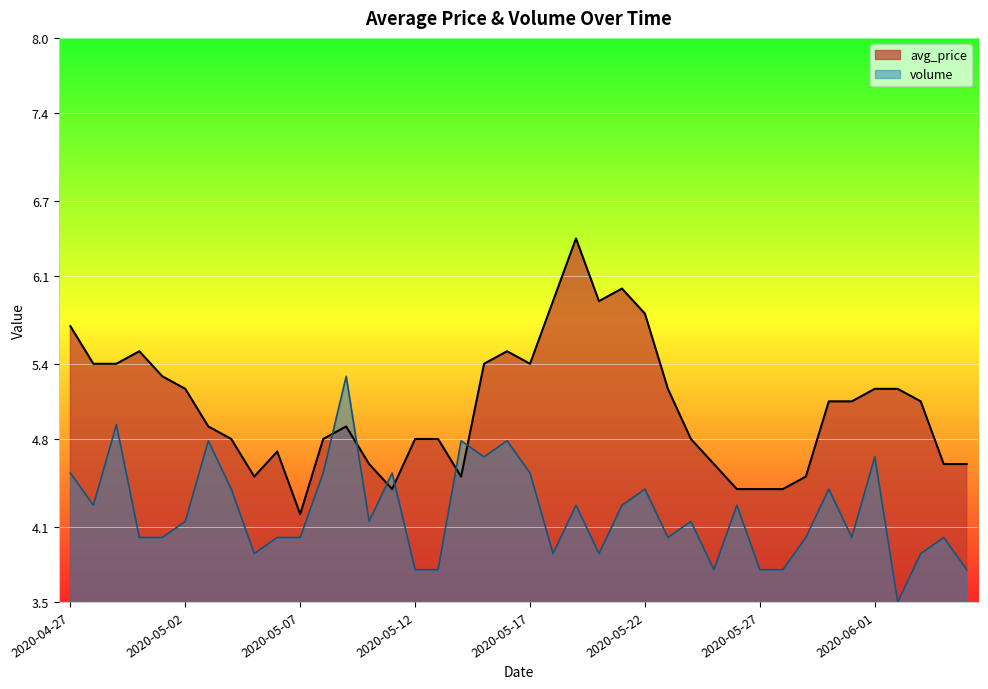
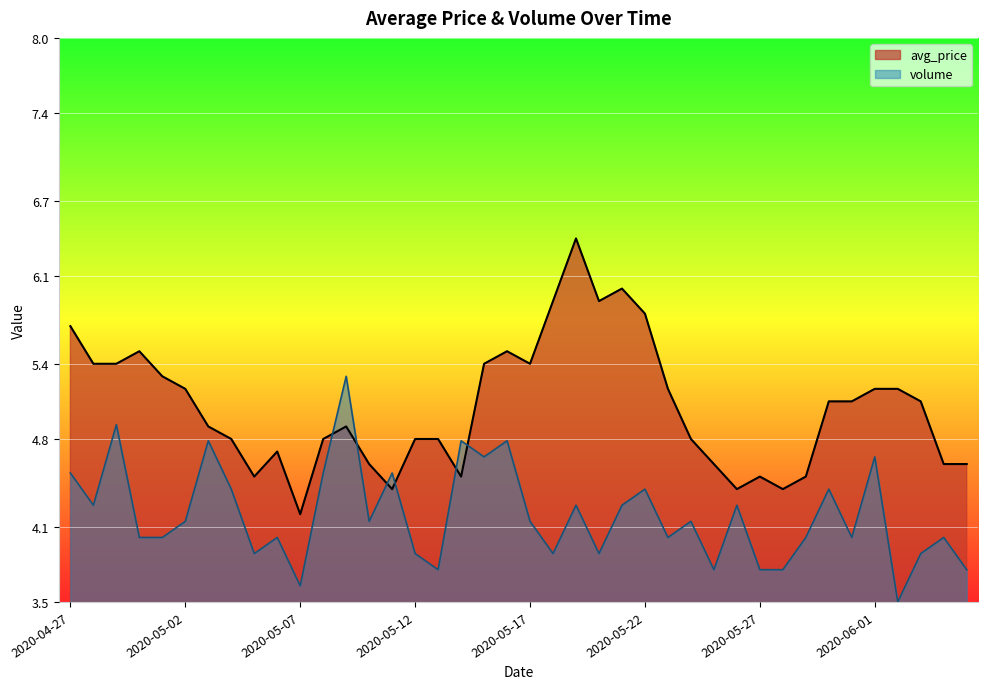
volume, 2020-05-07: 4.01 -> 3.63
volume, 2020-05-12: 3.76 -> 3.89
volume, 2020-05-17: 4.53 -> 4.14
avg_price, 2020-05-27: 4.4 -> 4.5
